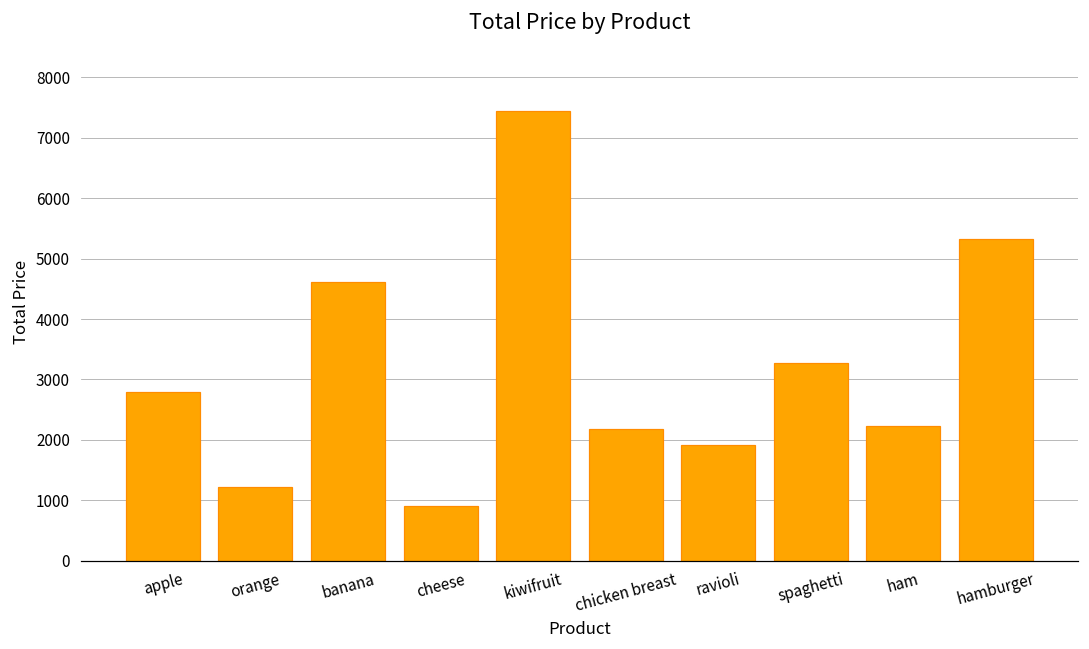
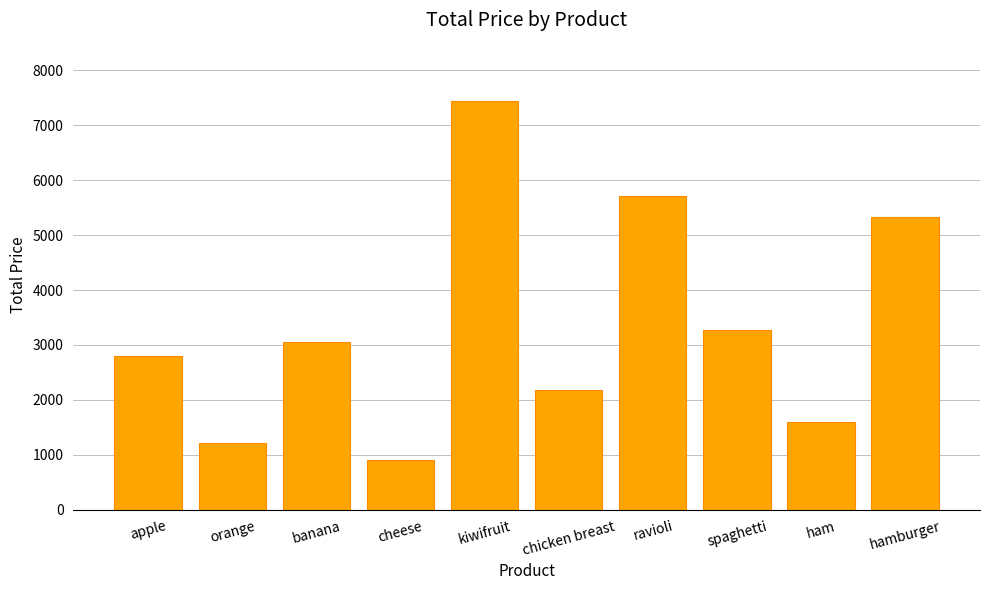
banana: 4600 -> 3000
ravioli: 1900 -> 5700
ham: 2200 -> 1600
